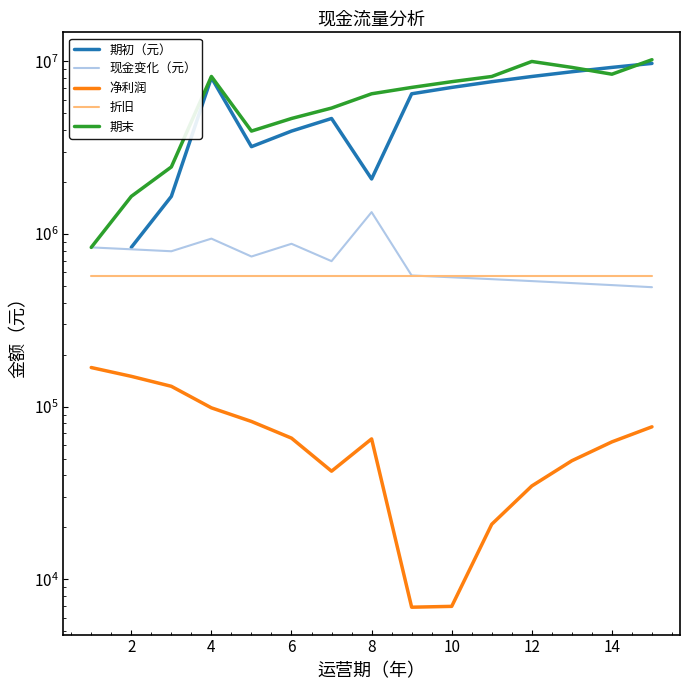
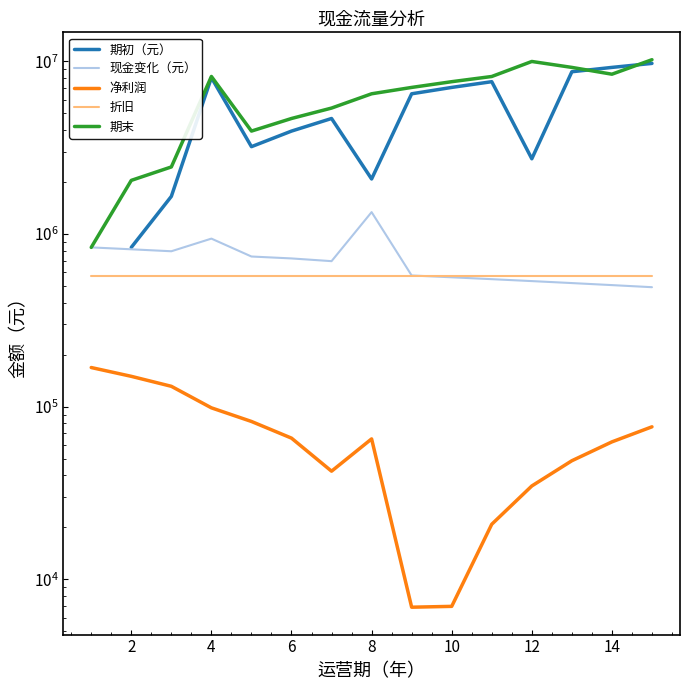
期末, 2: 1700000 -> 2000000
现金变化（元）, 6: 900000 -> 720000
期初（元）, 12: 8000000 -> 2700000
